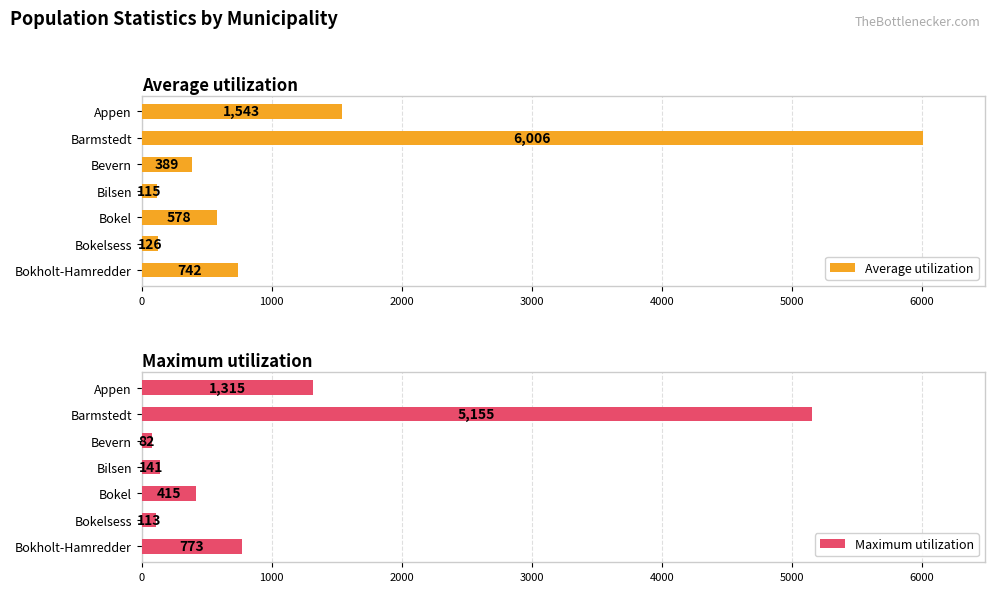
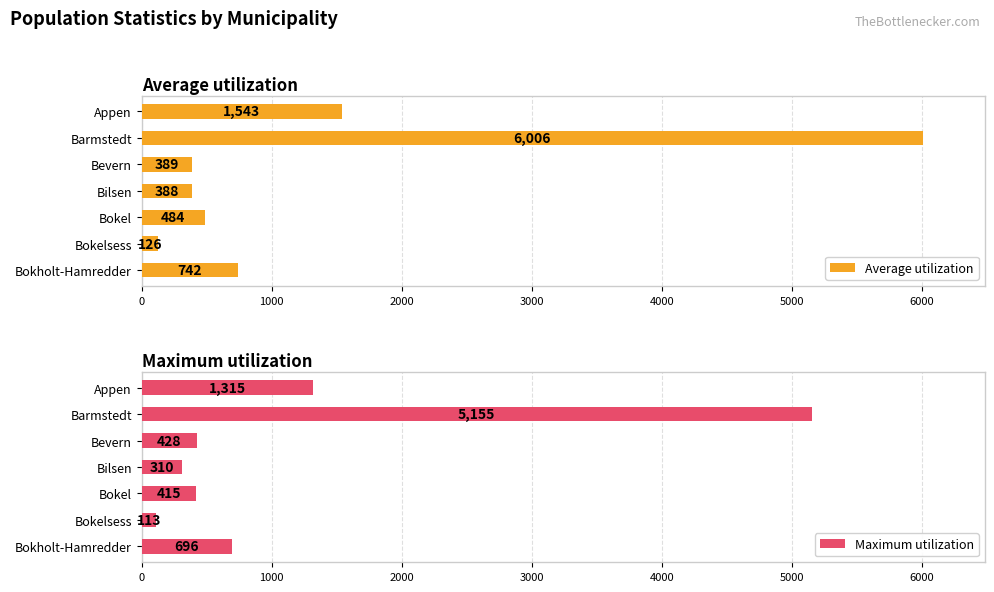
Average utilization, Bilsen: 115 -> 388
Average utilization, Bokel: 578 -> 484
Maximum utilization, Bevern: 82 -> 428
Maximum utilization, Bilsen: 141 -> 310
Maximum utilization, Bokholt-Hamredder: 773 -> 696
